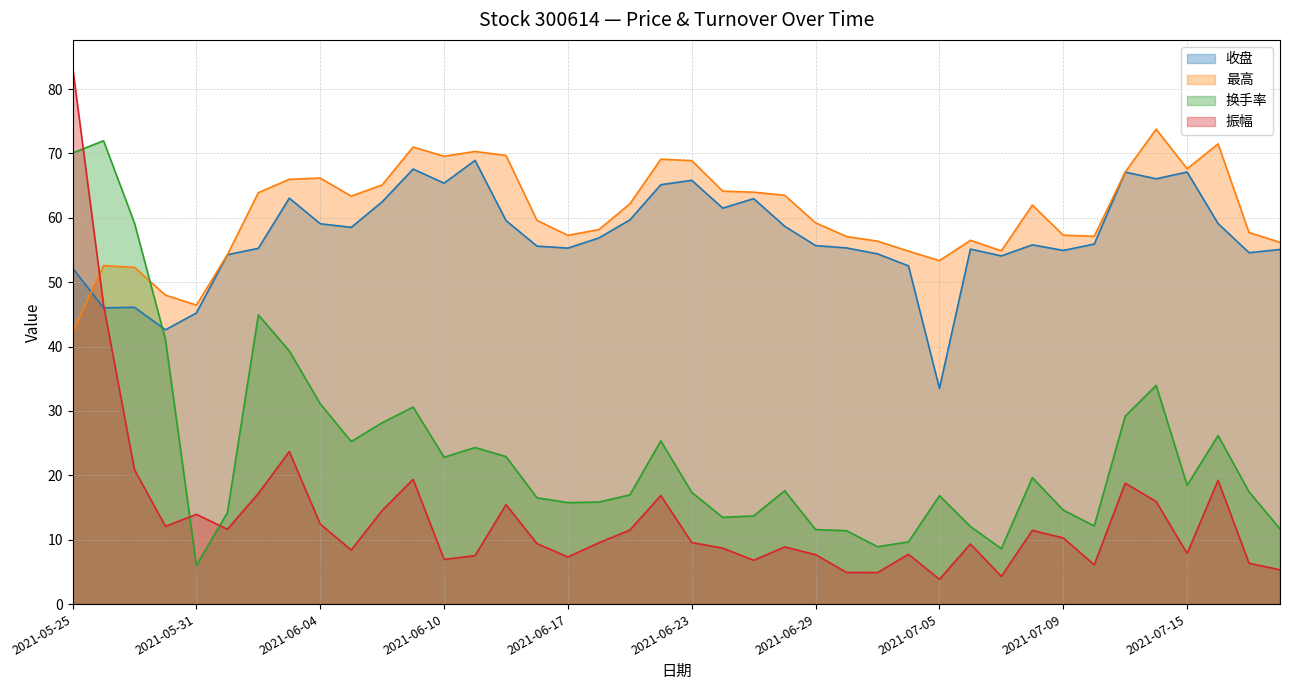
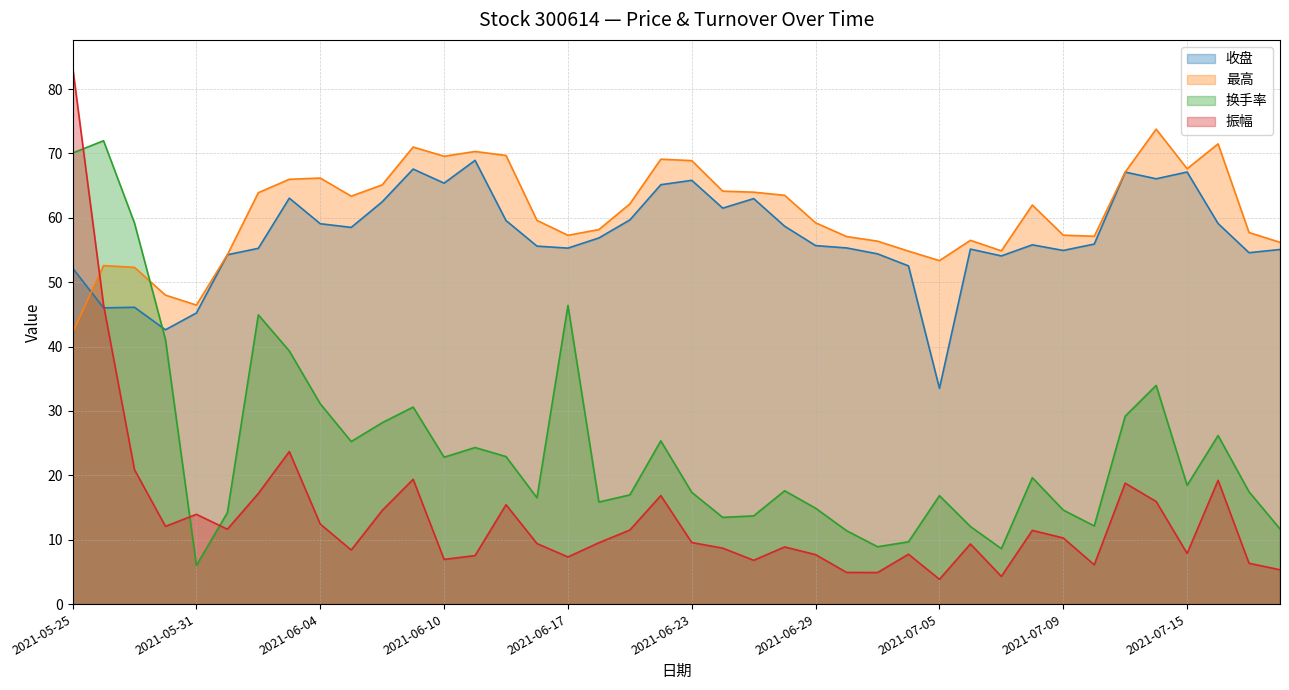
换手率, 2021-06-17: 16 -> 46
换手率, 2021-06-29: 12 -> 15
